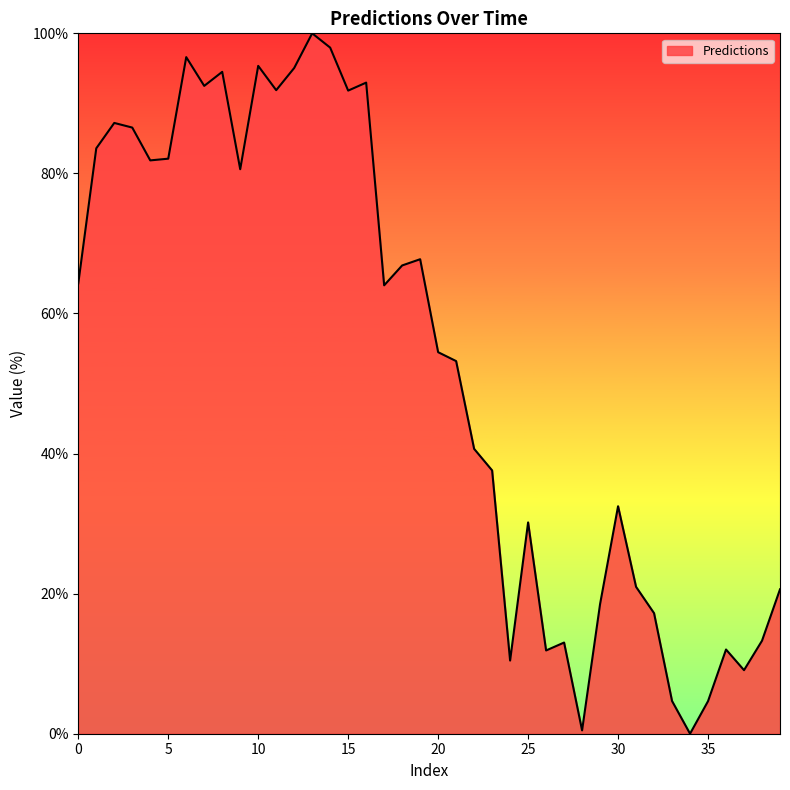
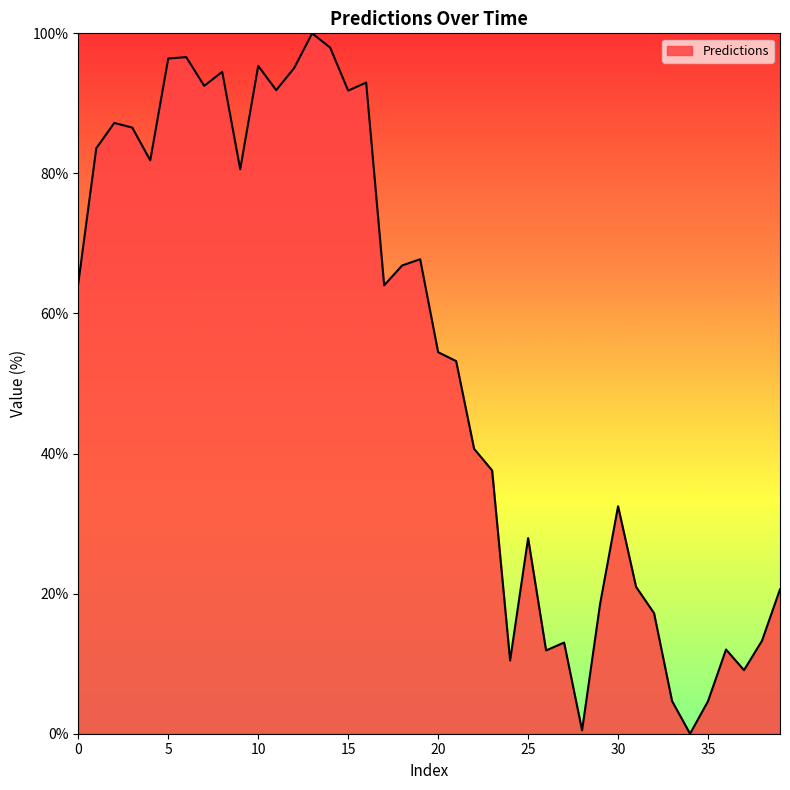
5: 82% -> 96%
25: 30% -> 28%
